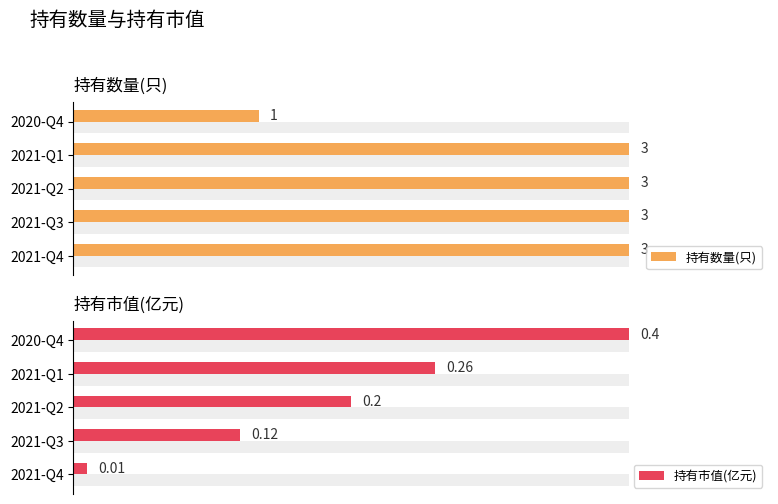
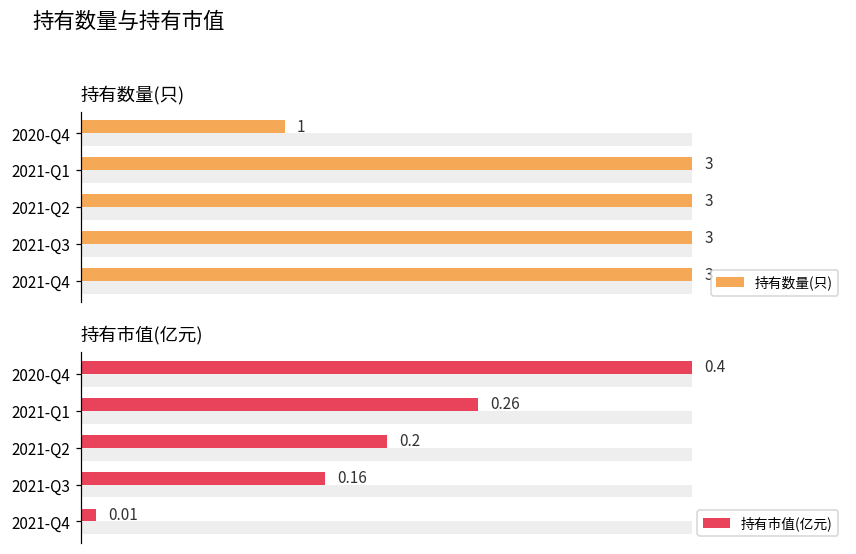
持有市值(亿元), 持有市值(亿元), 2021-Q3: 0.12 -> 0.16
